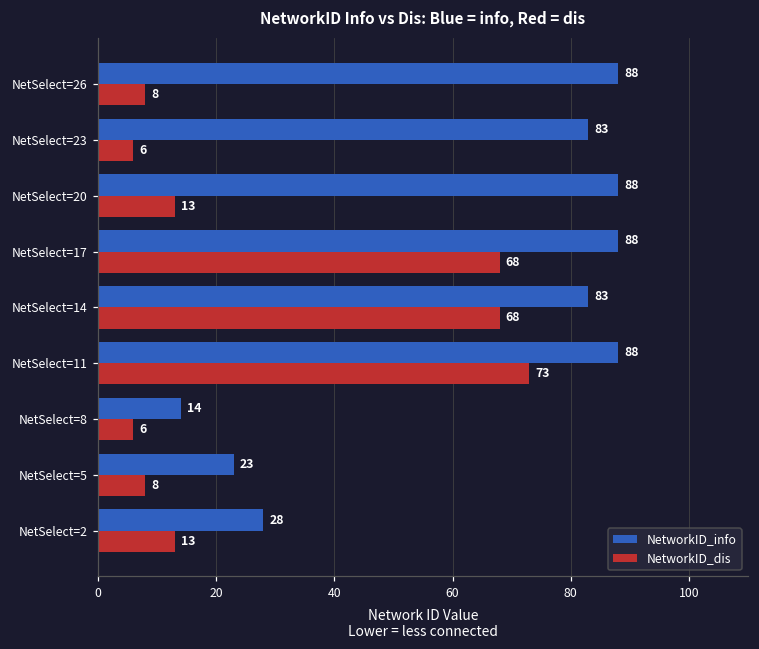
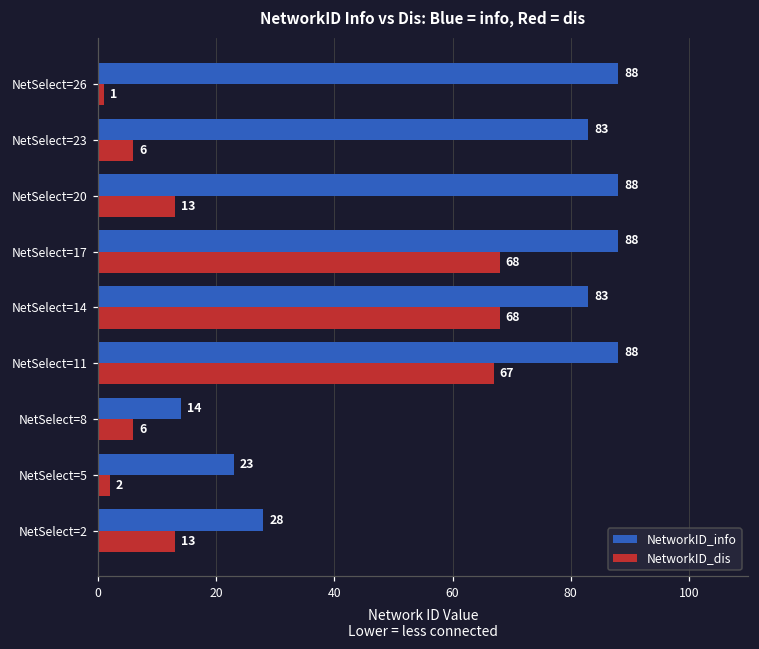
NetworkID_dis, NetSelect=26: 8 -> 1
NetworkID_dis, NetSelect=11: 73 -> 67
NetworkID_dis, NetSelect=5: 8 -> 2
